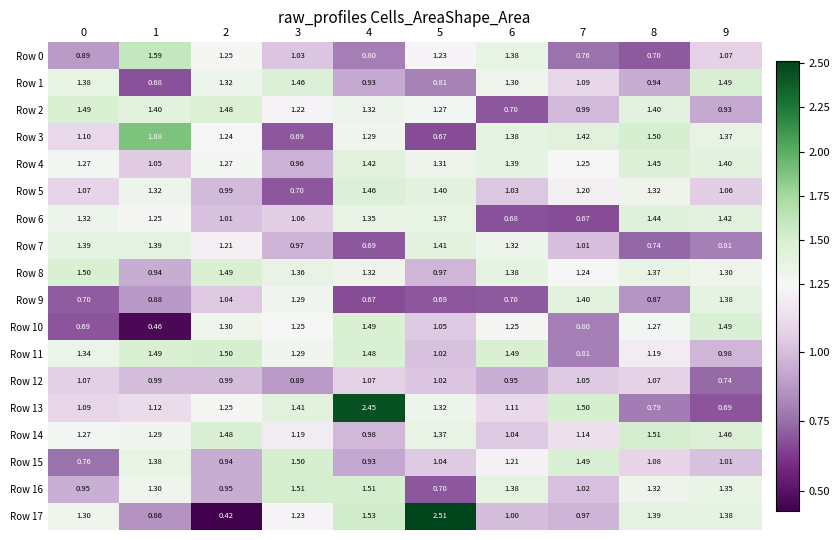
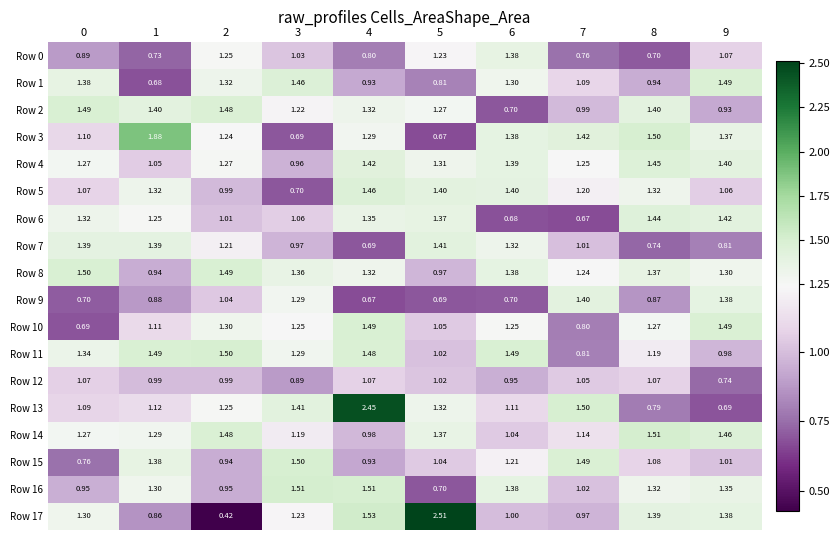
Row 0, 1: 1.59 -> 0.73
Row 5, 6: 1.03 -> 1.40
Row 10, 1: 0.46 -> 1.11
